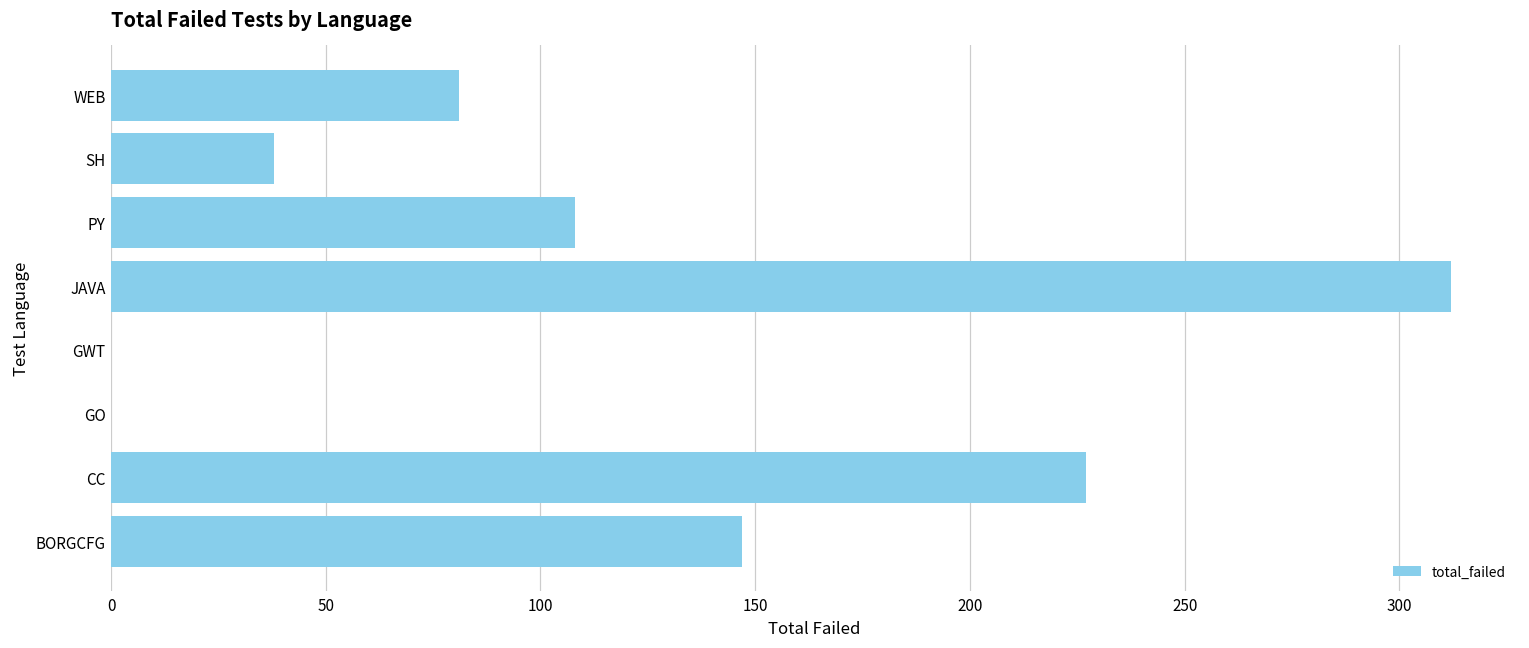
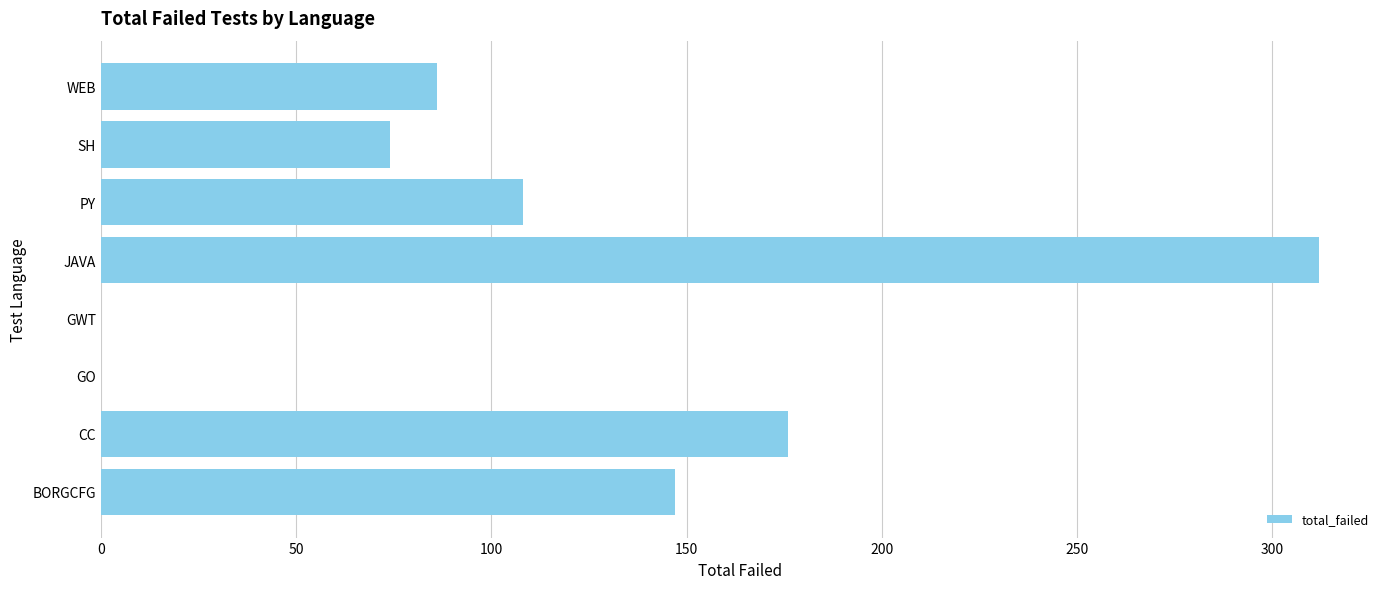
WEB: 81 -> 86
SH: 38 -> 74
CC: 227 -> 176
